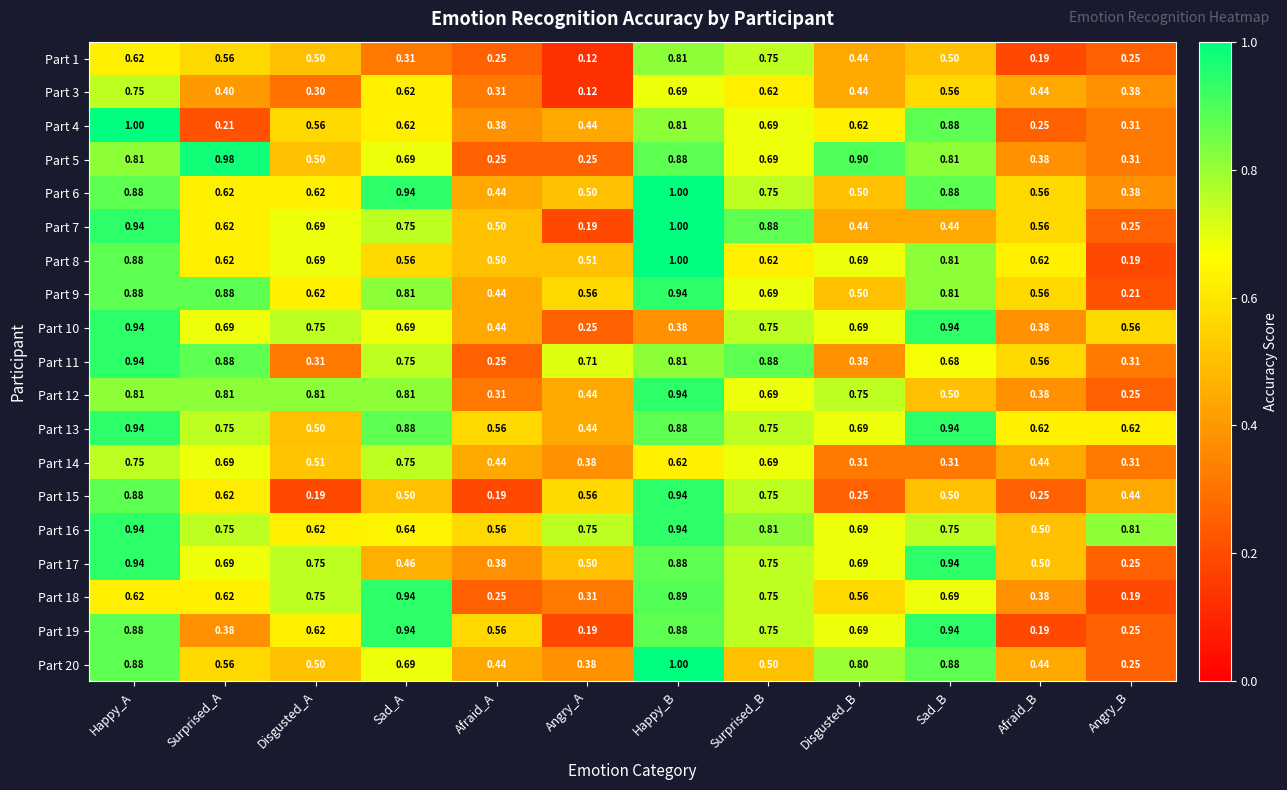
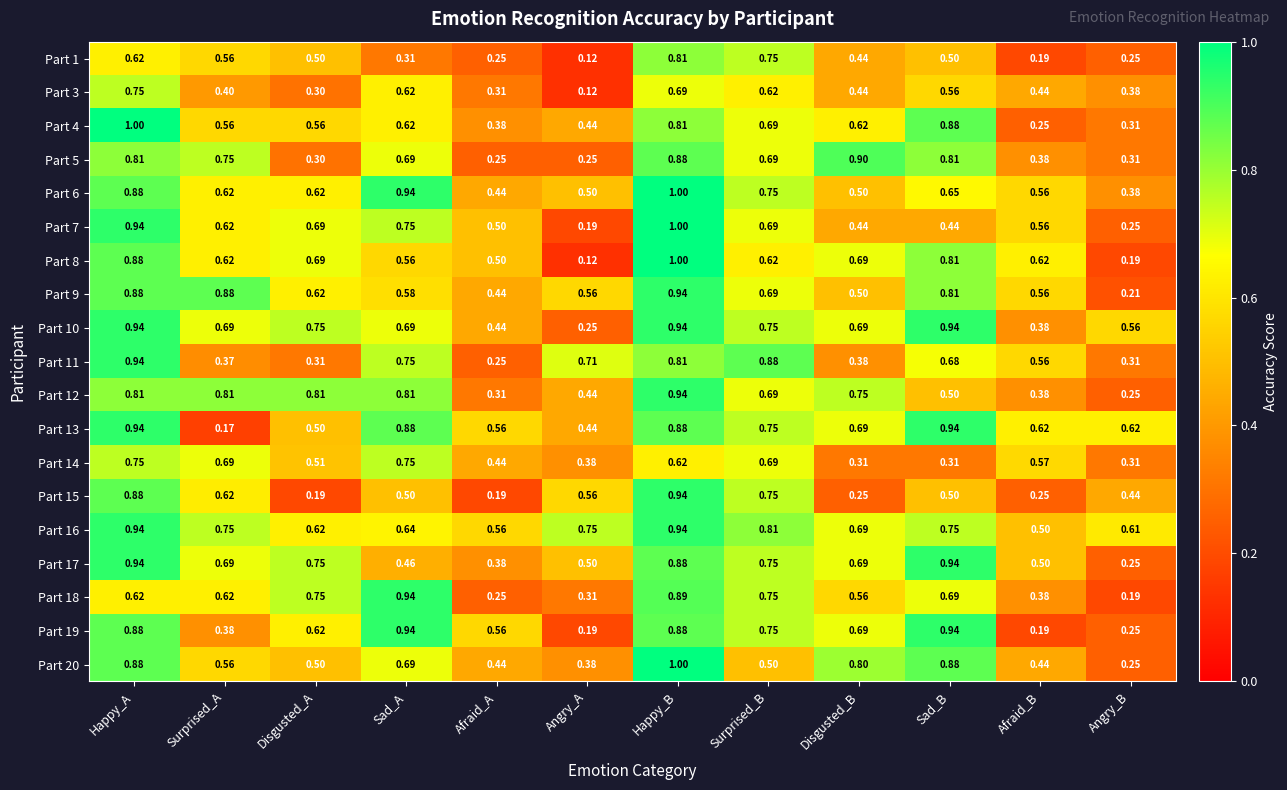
Part 4, Surprised_A: 0.21 -> 0.56
Part 5, Surprised_A: 0.98 -> 0.75
Part 5, Disgusted_A: 0.50 -> 0.30
Part 6, Sad_B: 0.88 -> 0.65
Part 7, Surprised_B: 0.88 -> 0.69
Part 8, Angry_A: 0.51 -> 0.12
Part 9, Sad_A: 0.81 -> 0.58
Part 10, Happy_B: 0.38 -> 0.94
Part 11, Surprised_A: 0.88 -> 0.37
Part 13, Surprised_A: 0.75 -> 0.17
Part 14, Afraid_B: 0.44 -> 0.57
Part 16, Angry_B: 0.81 -> 0.61
